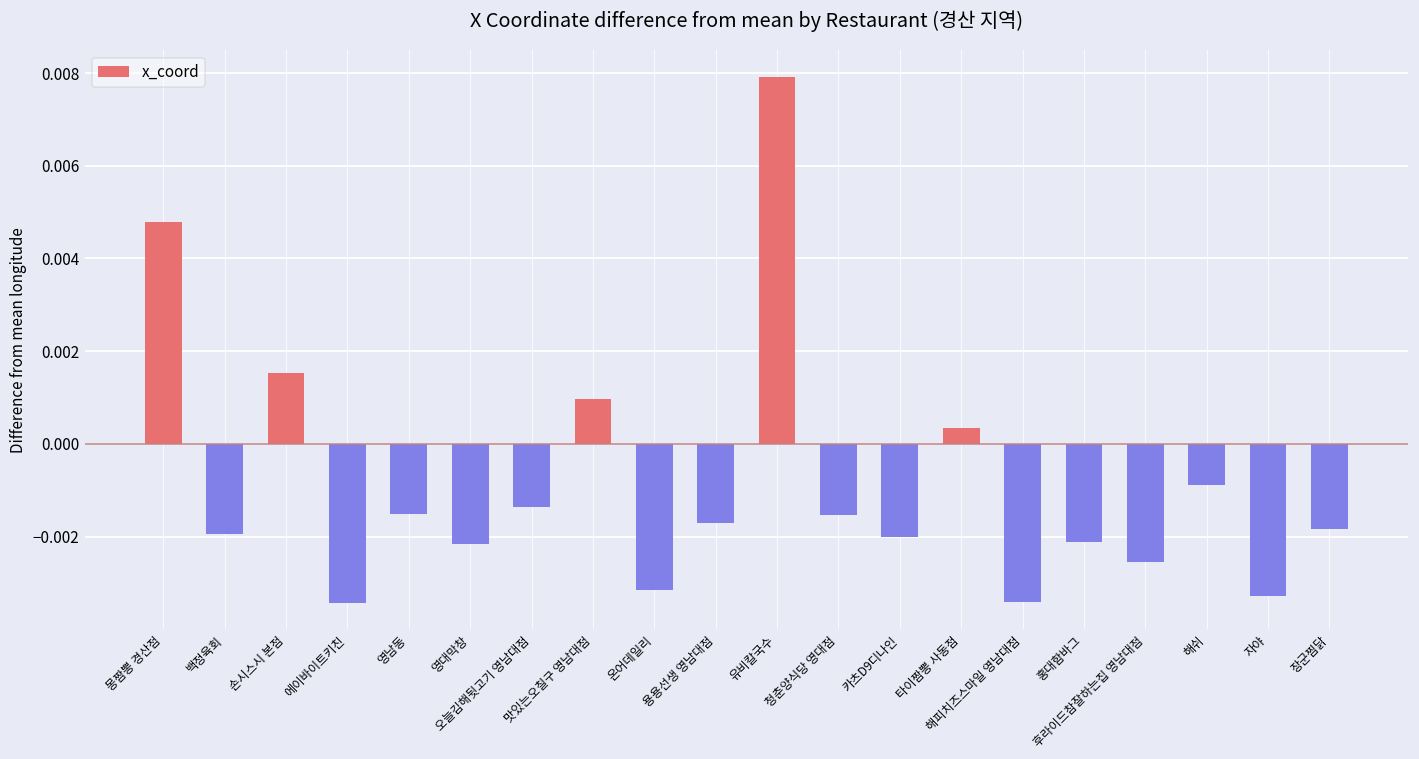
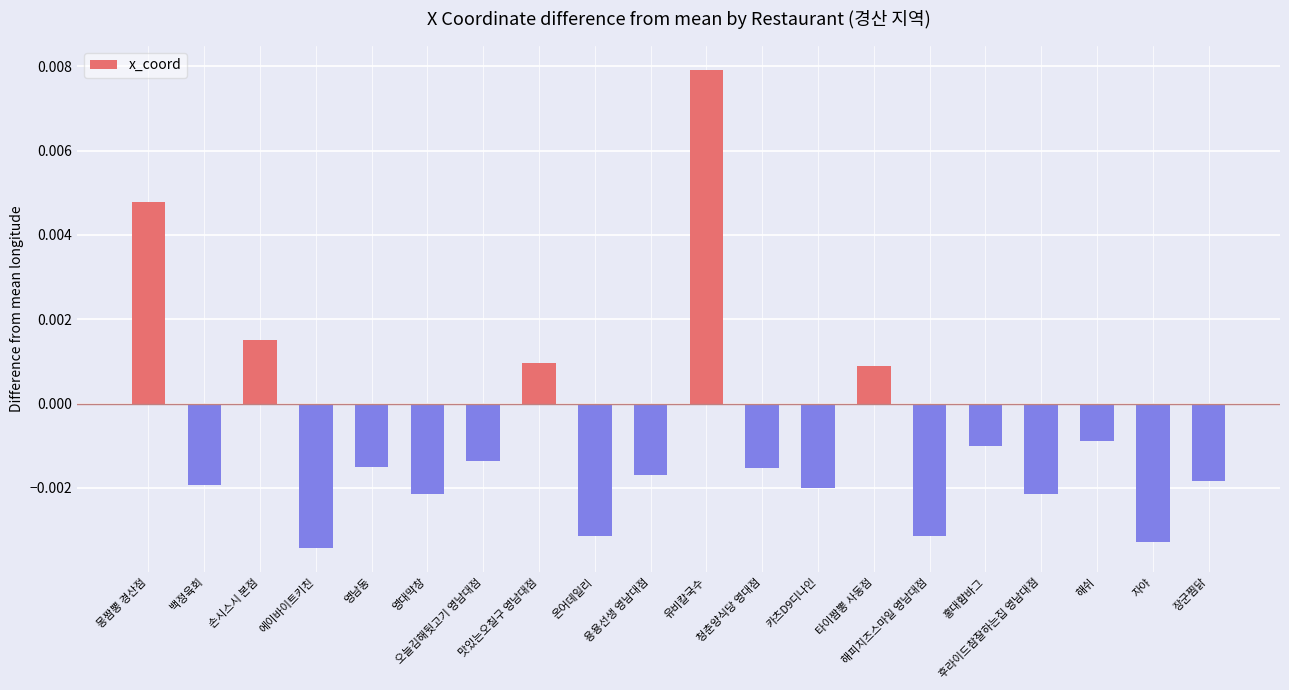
타이짬뽕 사동점: 0.0003 -> 0.0009
해피치즈스마일 영남대점: -0.0034 -> -0.0031
홍대함바그: -0.0021 -> -0.0010
후라이드참잘하는집 영남대점: -0.0026 -> -0.0022
